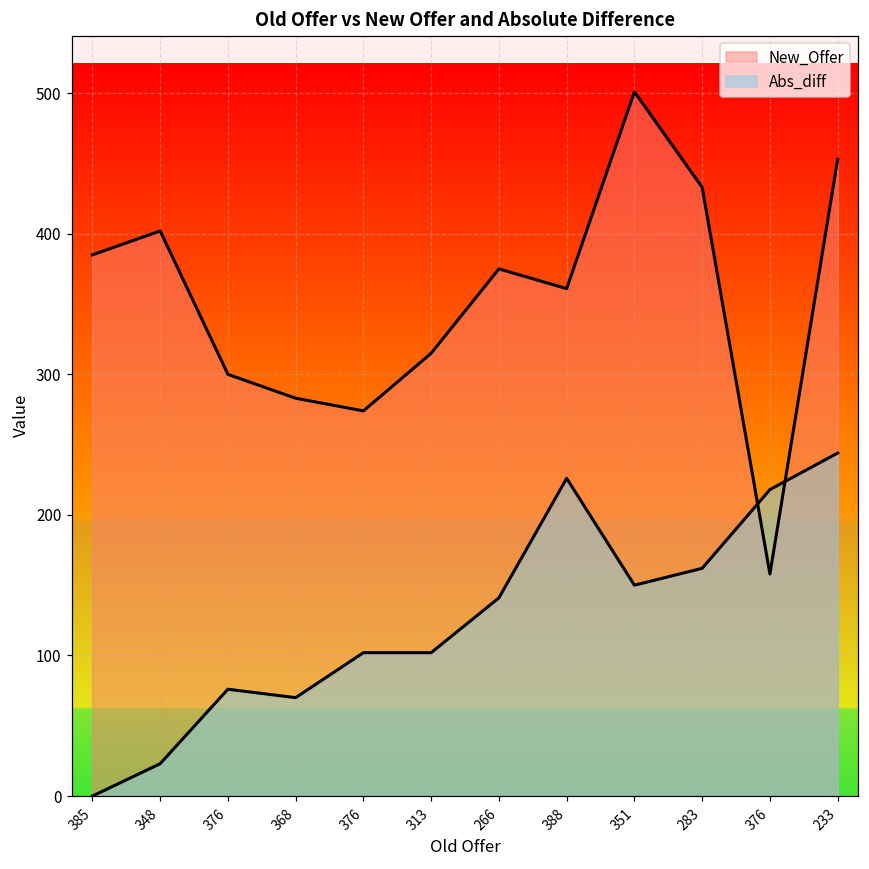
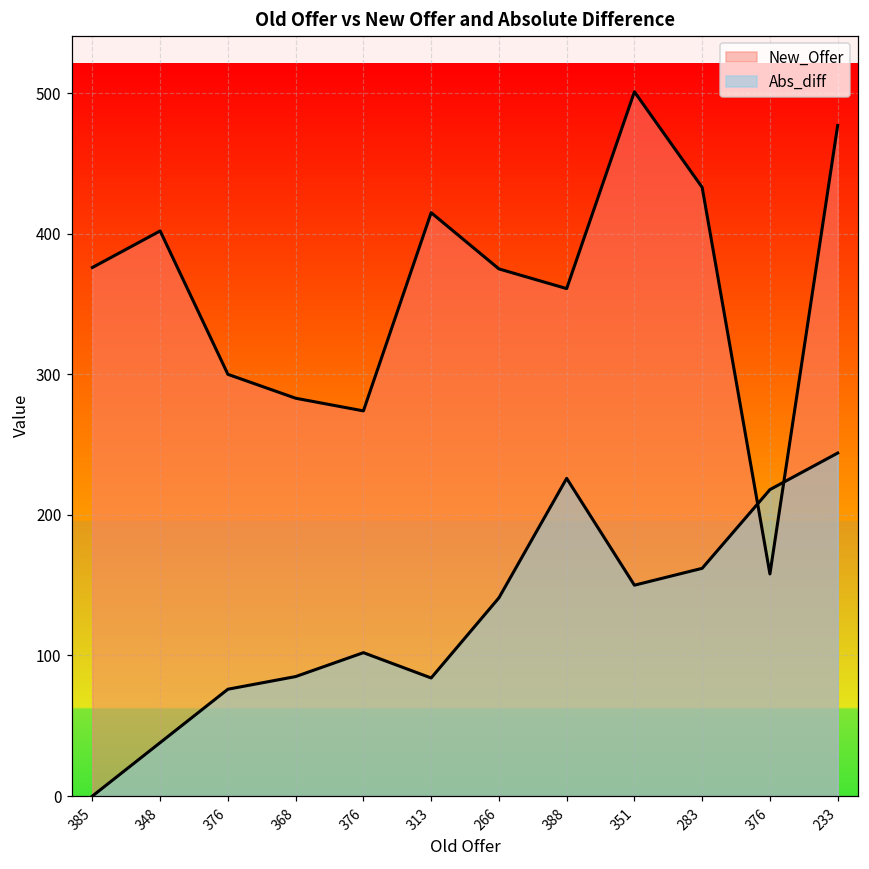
New_Offer, 385: 385 -> 376
Abs_diff, 348: 23 -> 38
Abs_diff, 368: 70 -> 85
New_Offer, 313: 315 -> 415
Abs_diff, 313: 102 -> 84
New_Offer, 233: 453 -> 477
